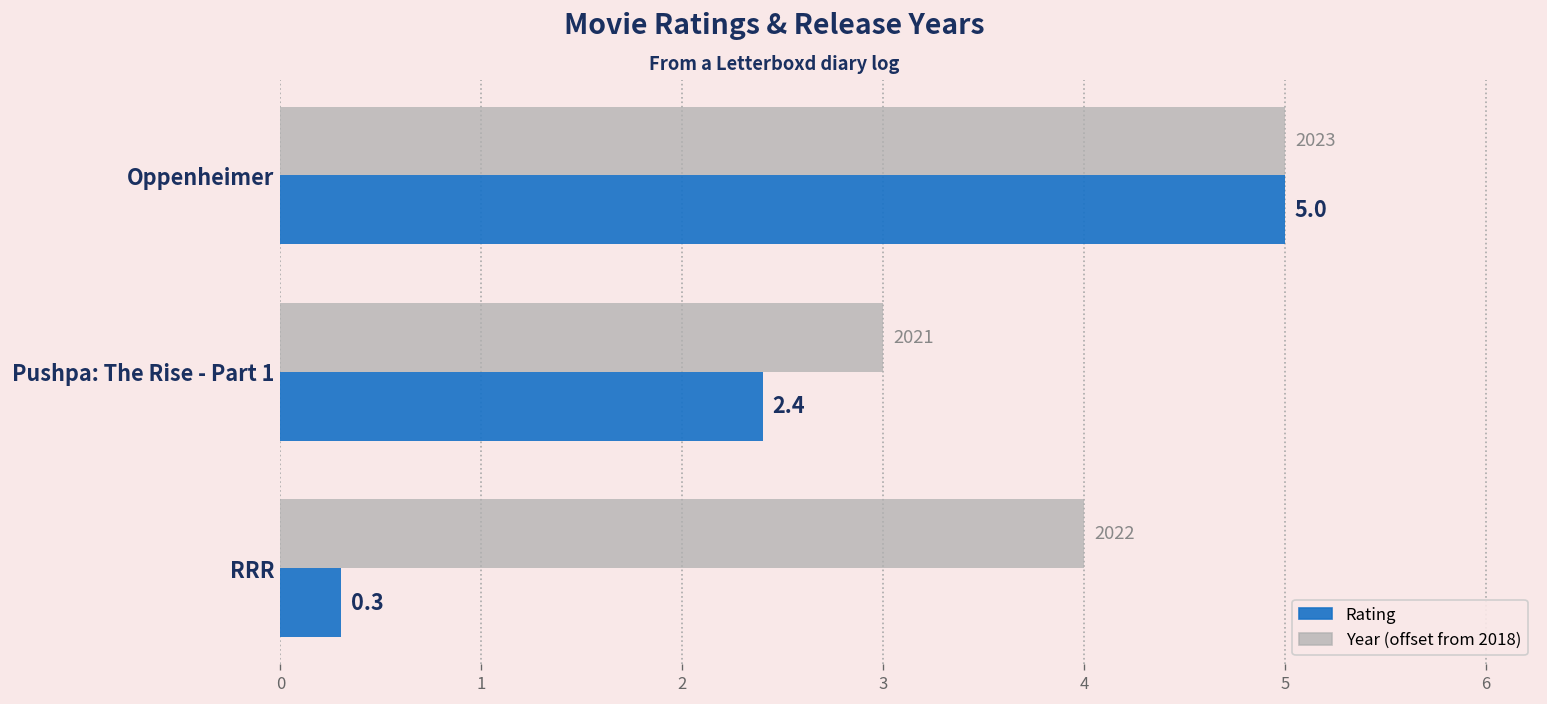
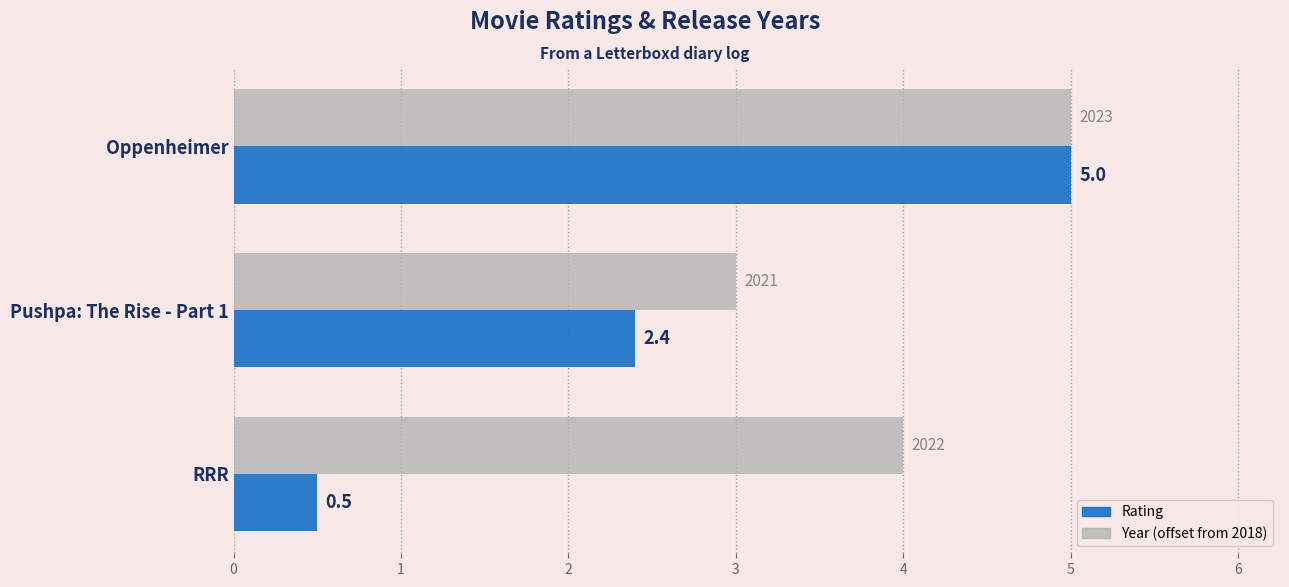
Rating, RRR: 0.3 -> 0.5
